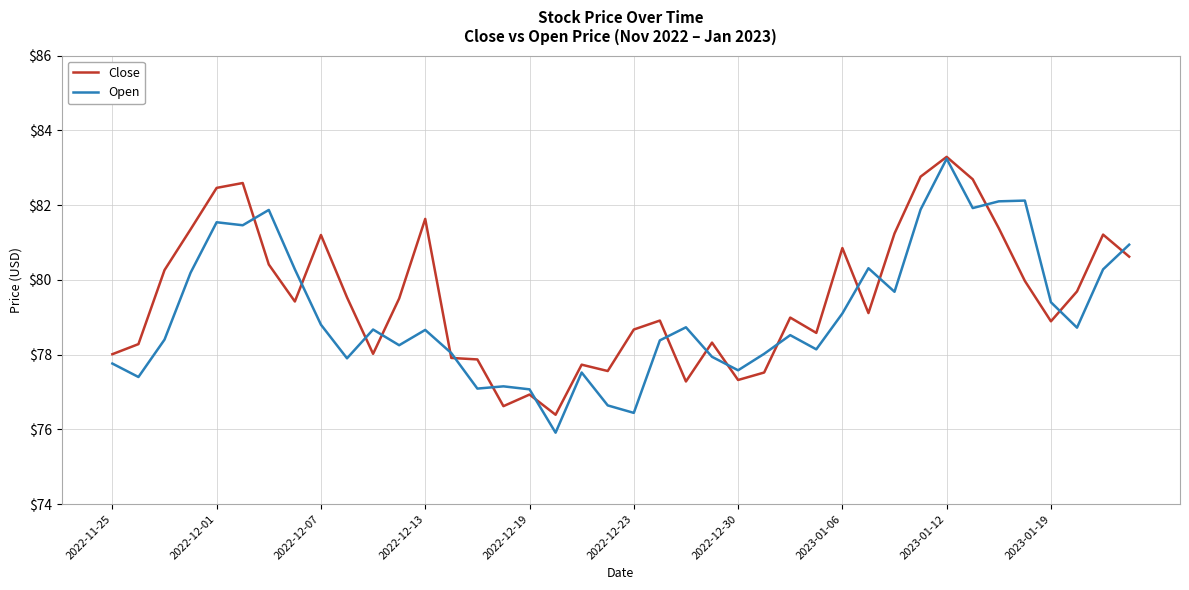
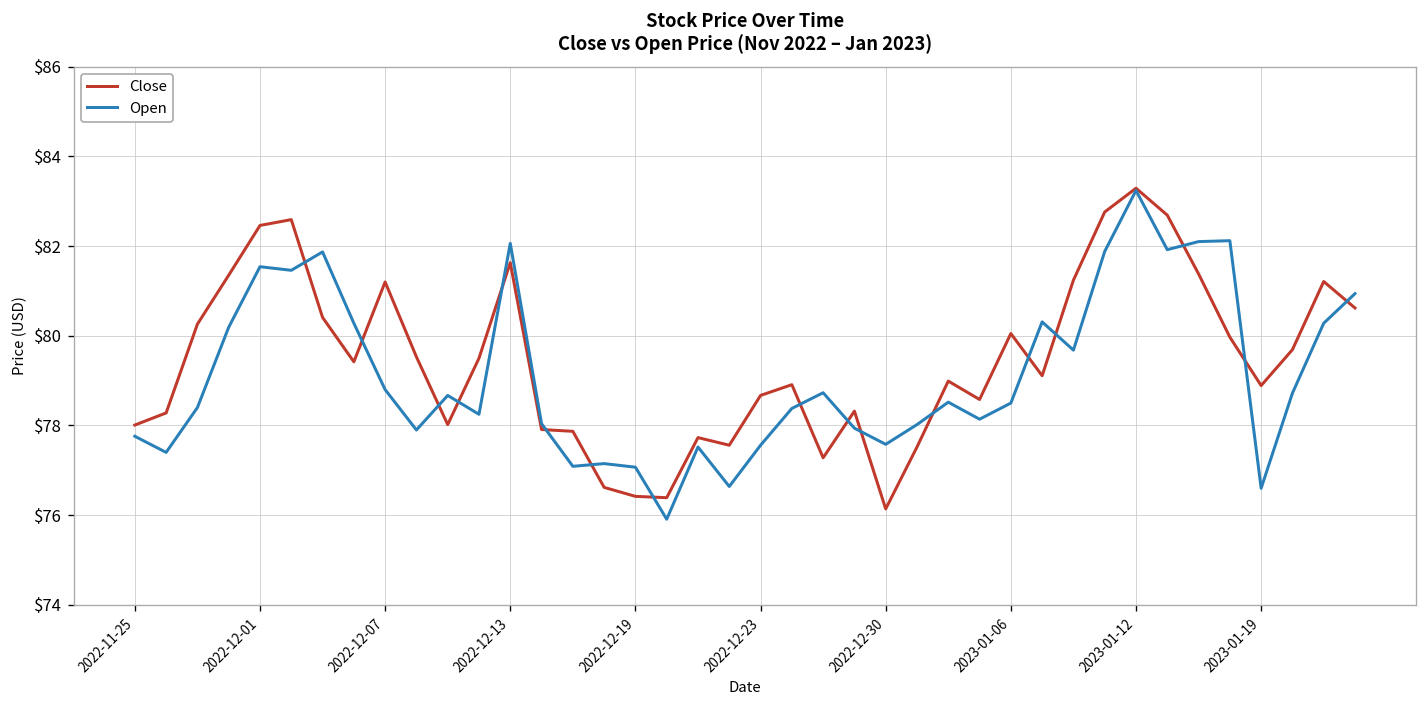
Open, 2022-12-13: $78.7 -> $82.1
Close, 2022-12-19: $76.9 -> $76.4
Open, 2022-12-23: $76.4 -> $77.6
Close, 2022-12-30: $77.3 -> $76.1
Close, 2023-01-06: $80.9 -> $80.1
Open, 2023-01-06: $79.1 -> $78.5
Open, 2023-01-19: $79.4 -> $76.6
